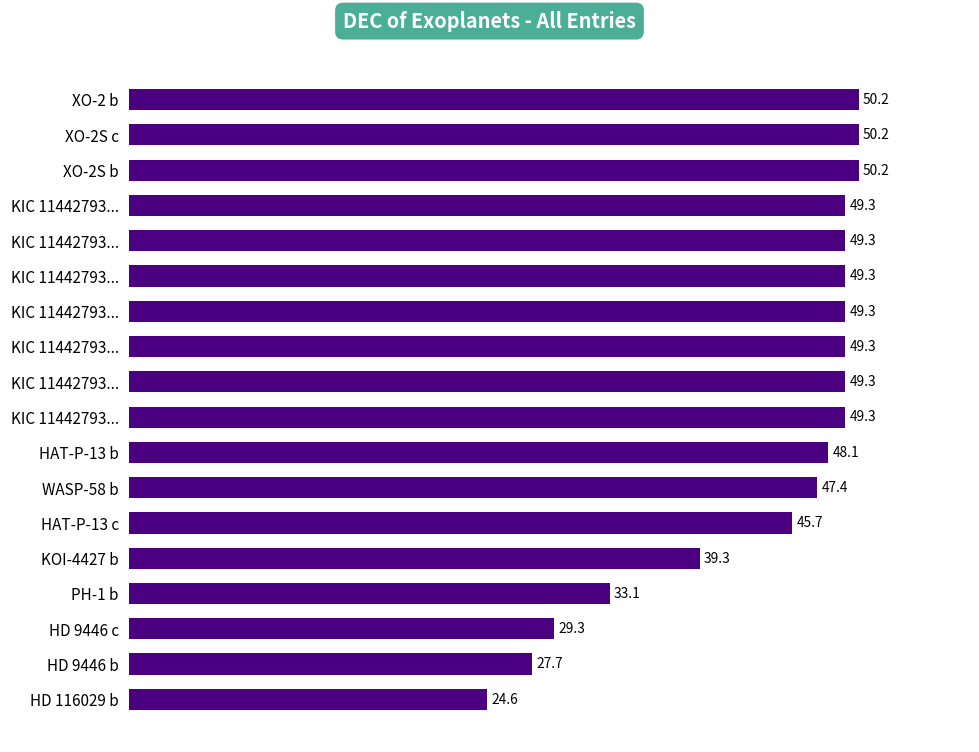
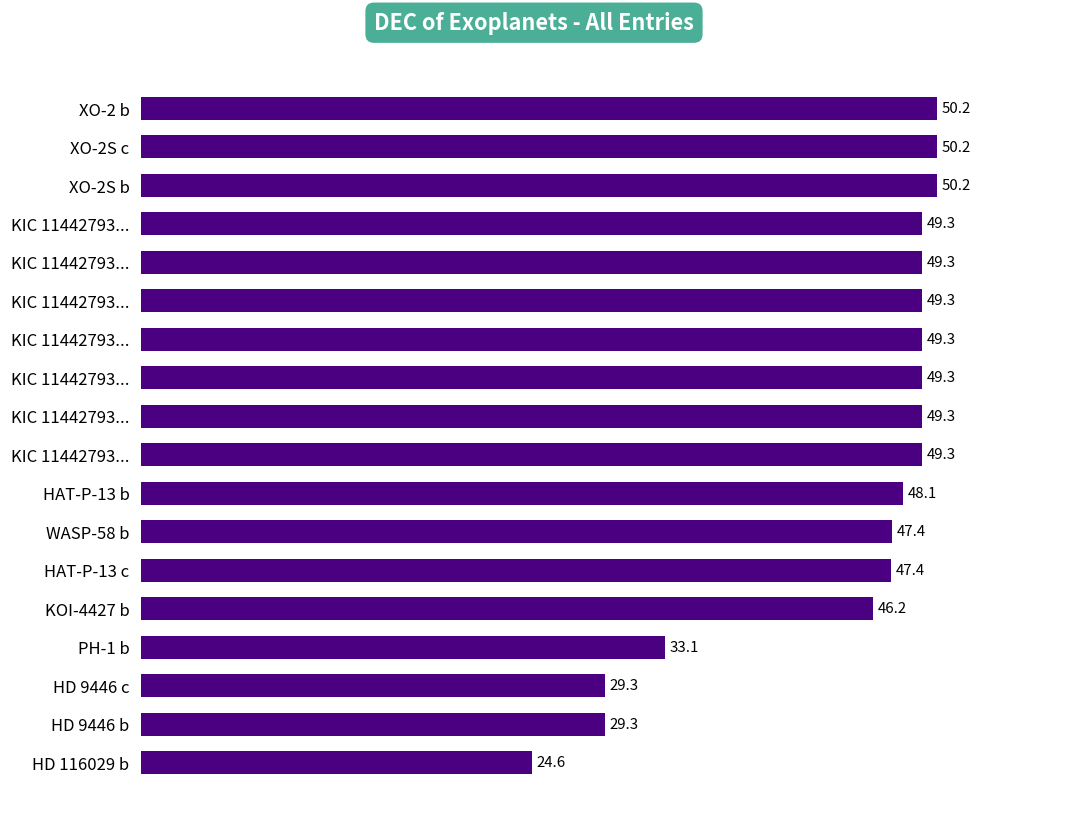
HAT-P-13 c: 45.7 -> 47.4
KOI-4427 b: 39.3 -> 46.2
HD 9446 b: 27.7 -> 29.3
